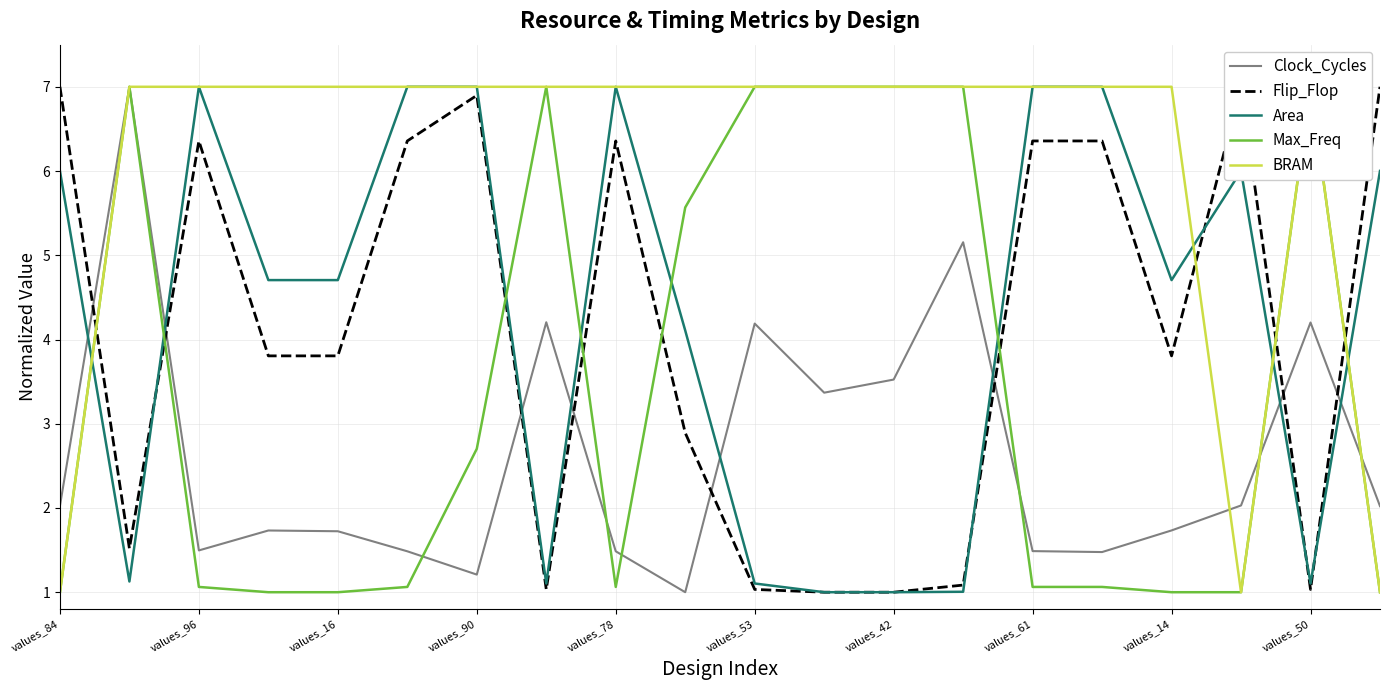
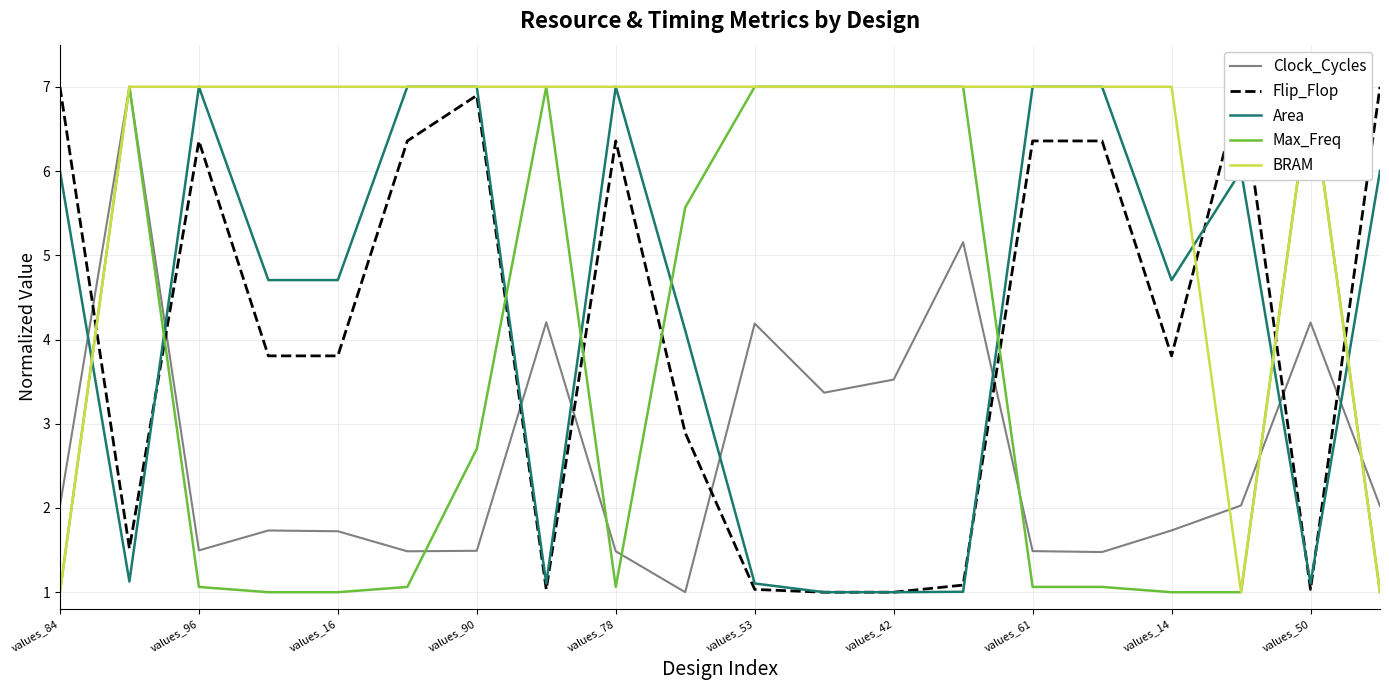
Clock_Cycles, values_90: 1.2 -> 1.5
